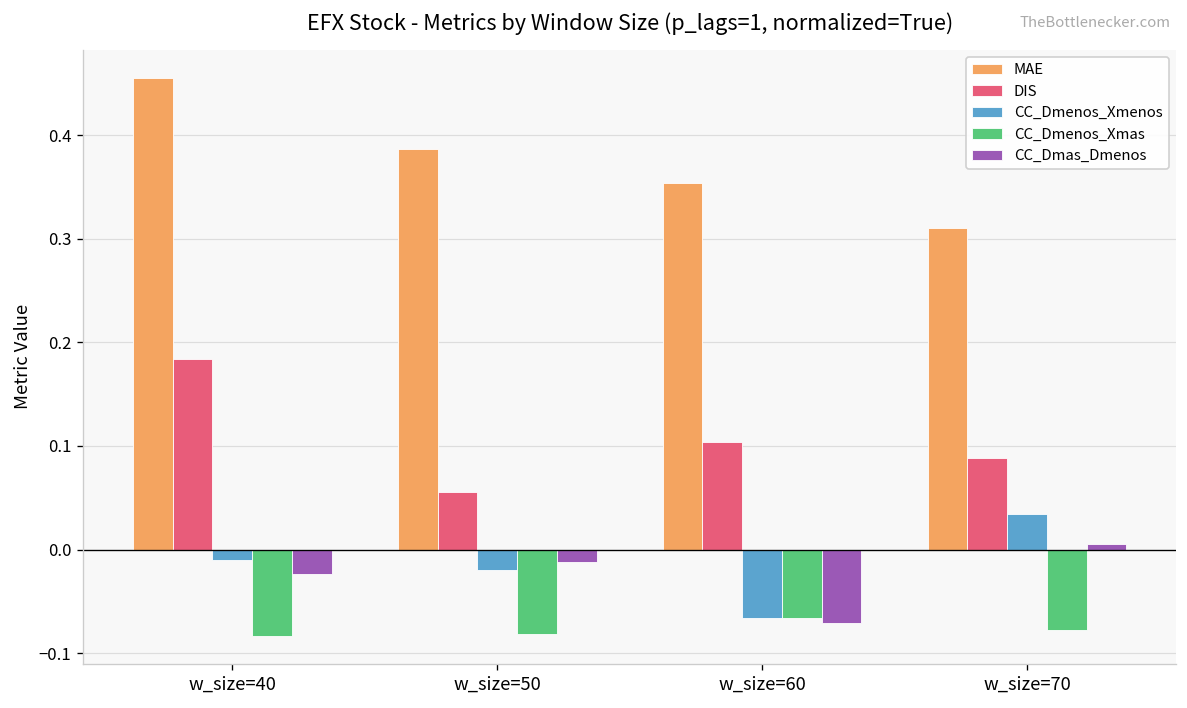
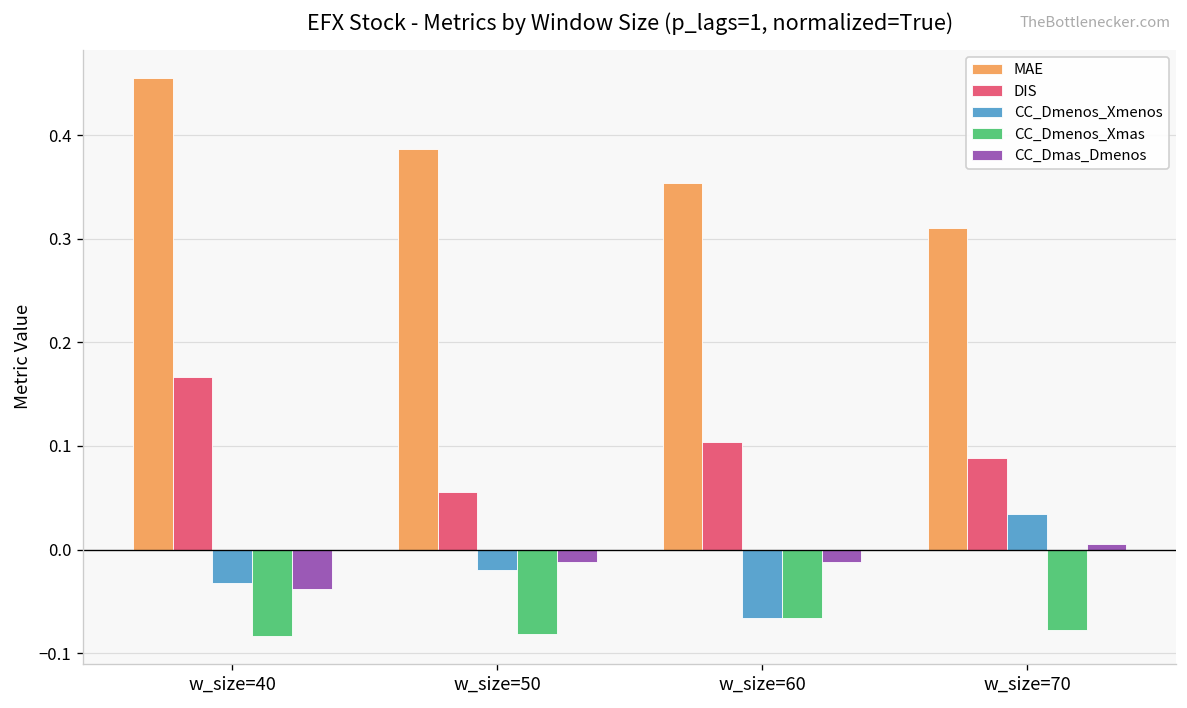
DIS, w_size=40: 0.18 -> 0.17
CC_Dmenos_Xmenos, w_size=40: -0.01 -> -0.03
CC_Dmas_Dmenos, w_size=40: -0.02 -> -0.04
CC_Dmas_Dmenos, w_size=60: -0.07 -> -0.01
